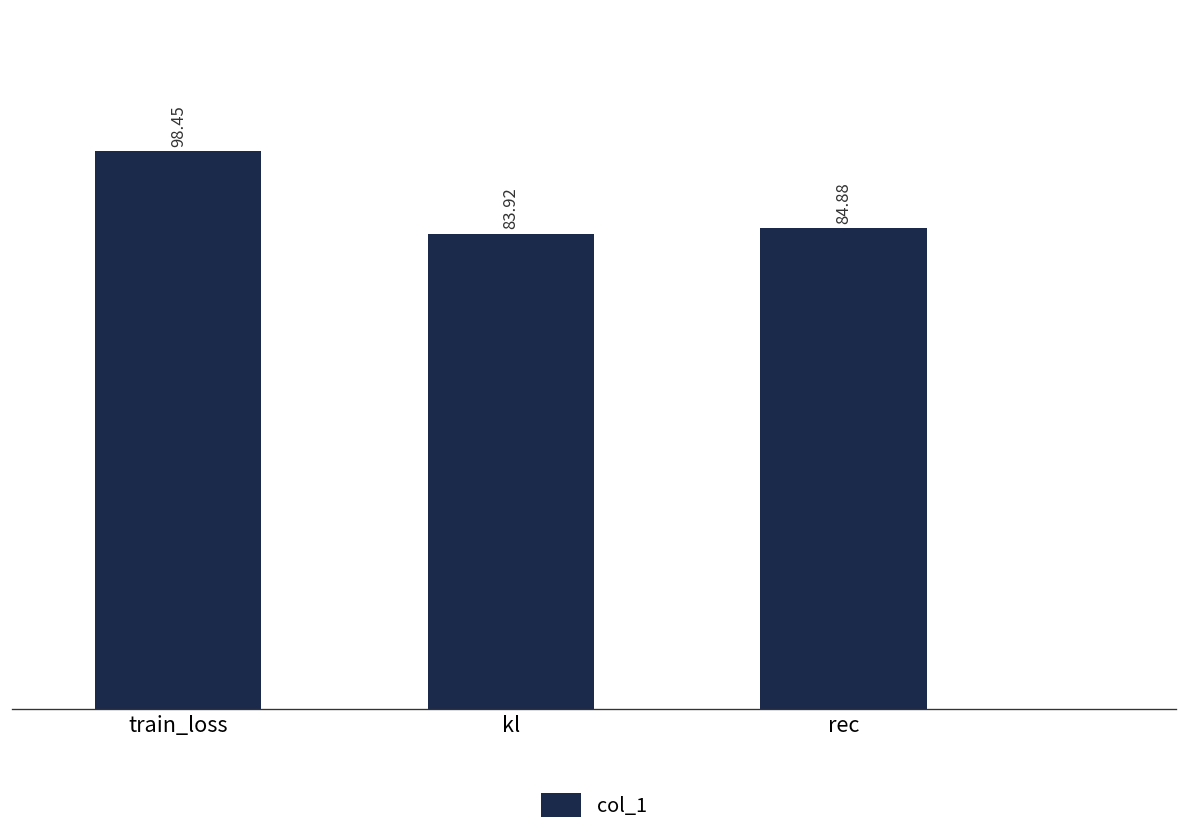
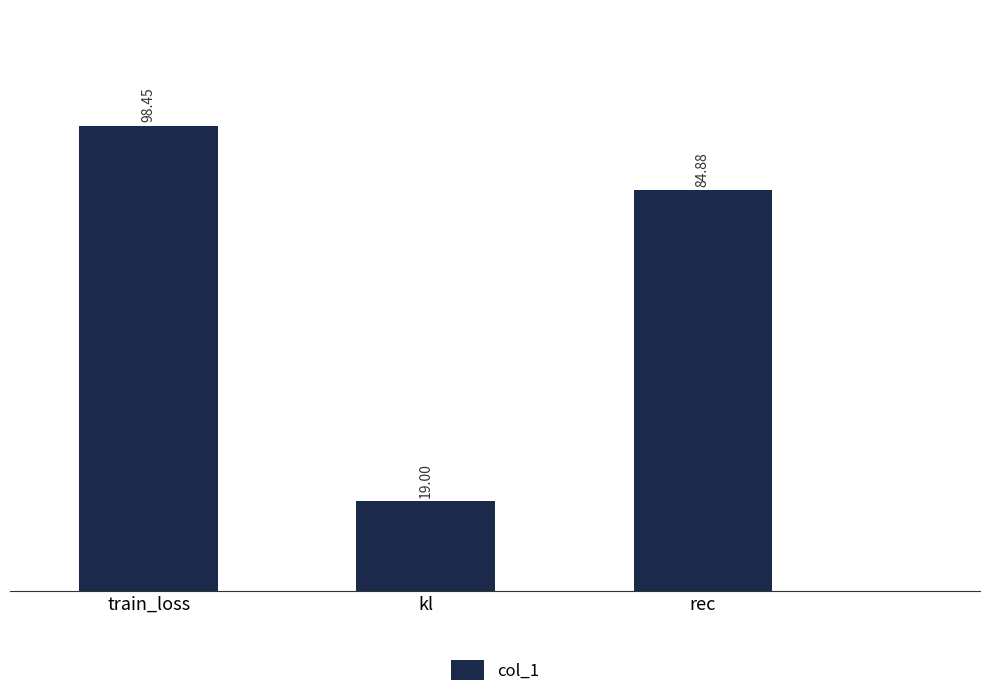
kl: 83.92 -> 19.00
